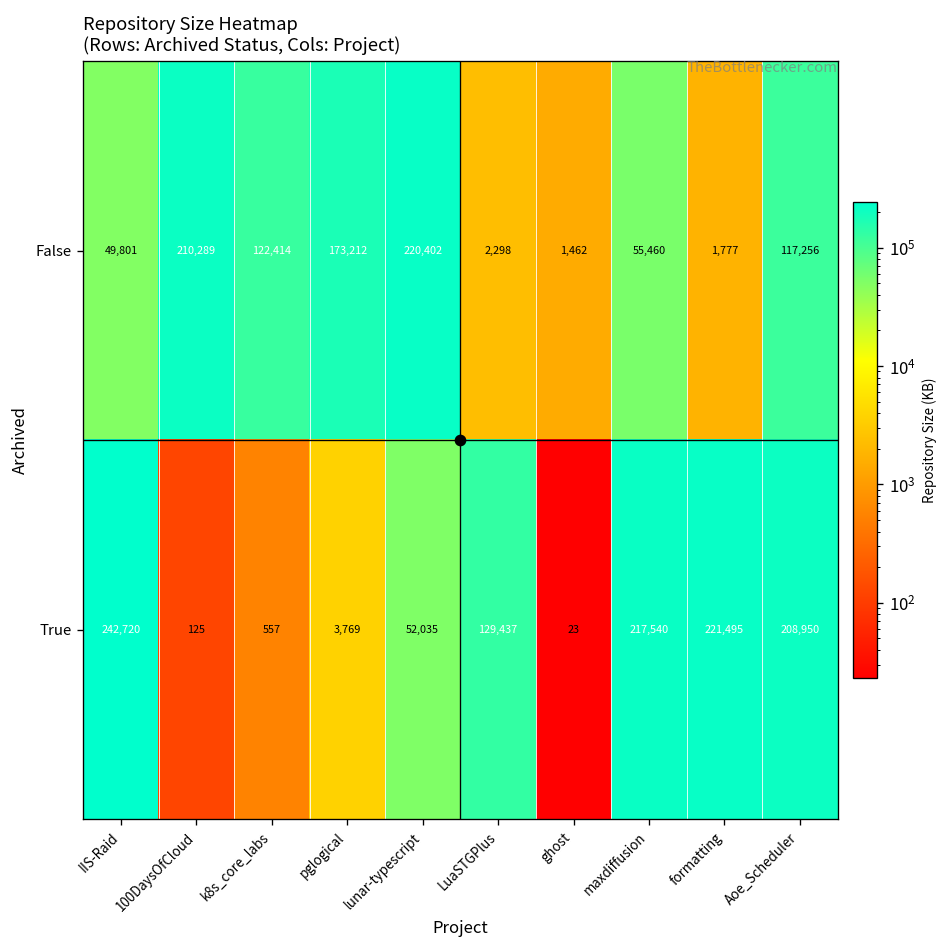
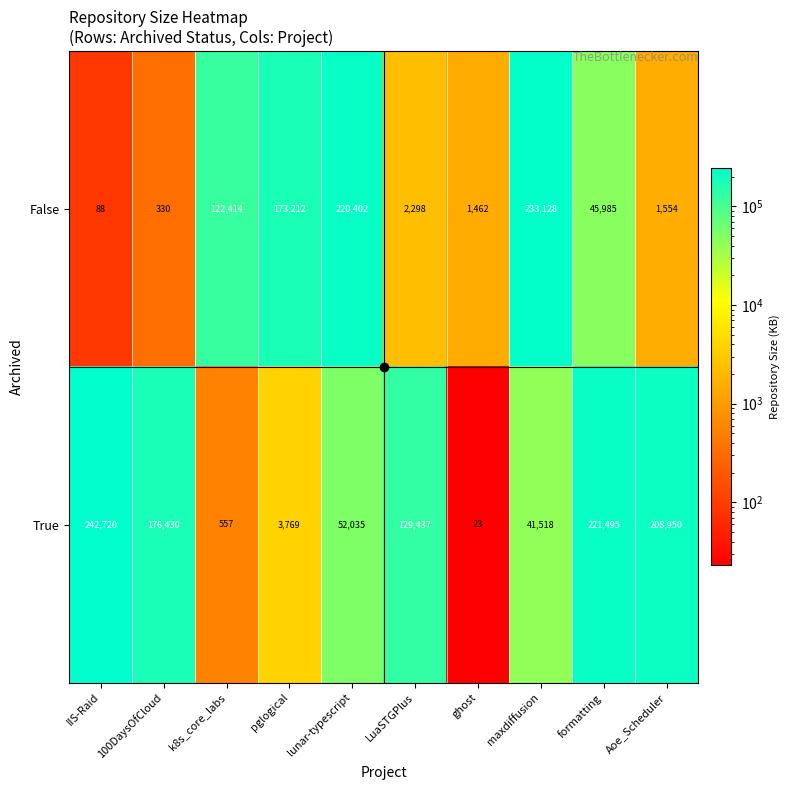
False, IIS-Raid: 49,801 -> 88
False, 100DaysOfCloud: 210,289 -> 330
False, maxdiffusion: 55,460 -> 233,128
False, formatting: 1,777 -> 45,985
False, Aoe_Scheduler: 117,256 -> 1,554
True, 100DaysOfCloud: 125 -> 176,430
True, maxdiffusion: 217,540 -> 41,518
